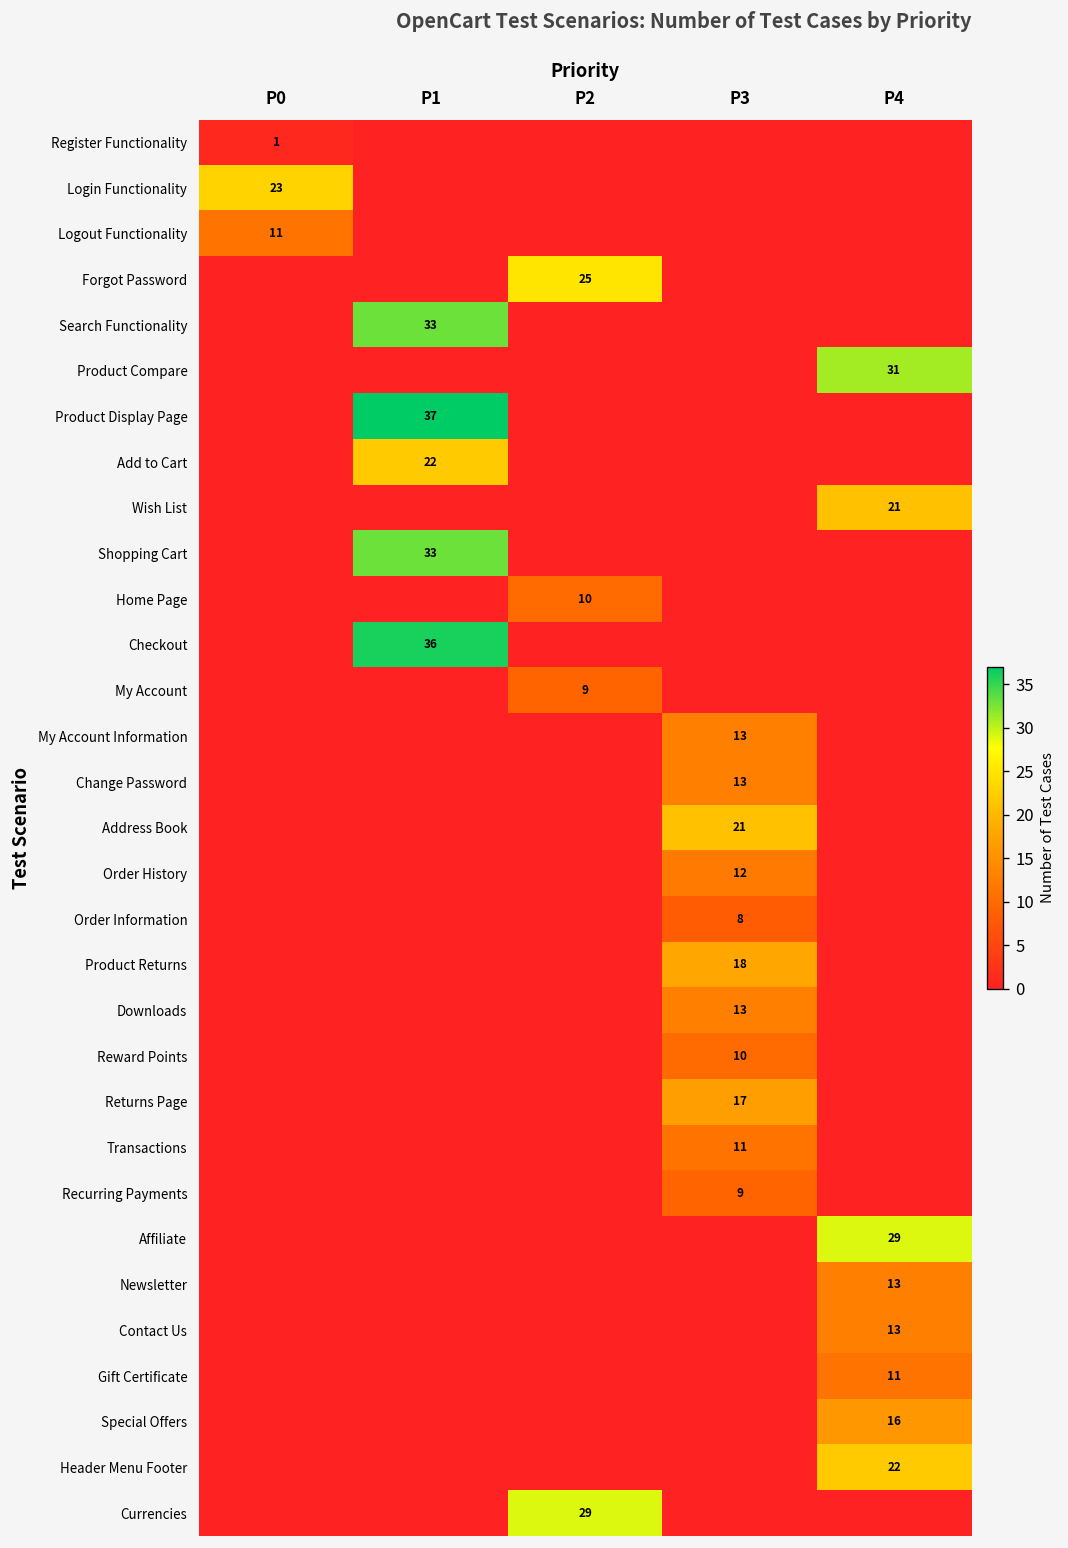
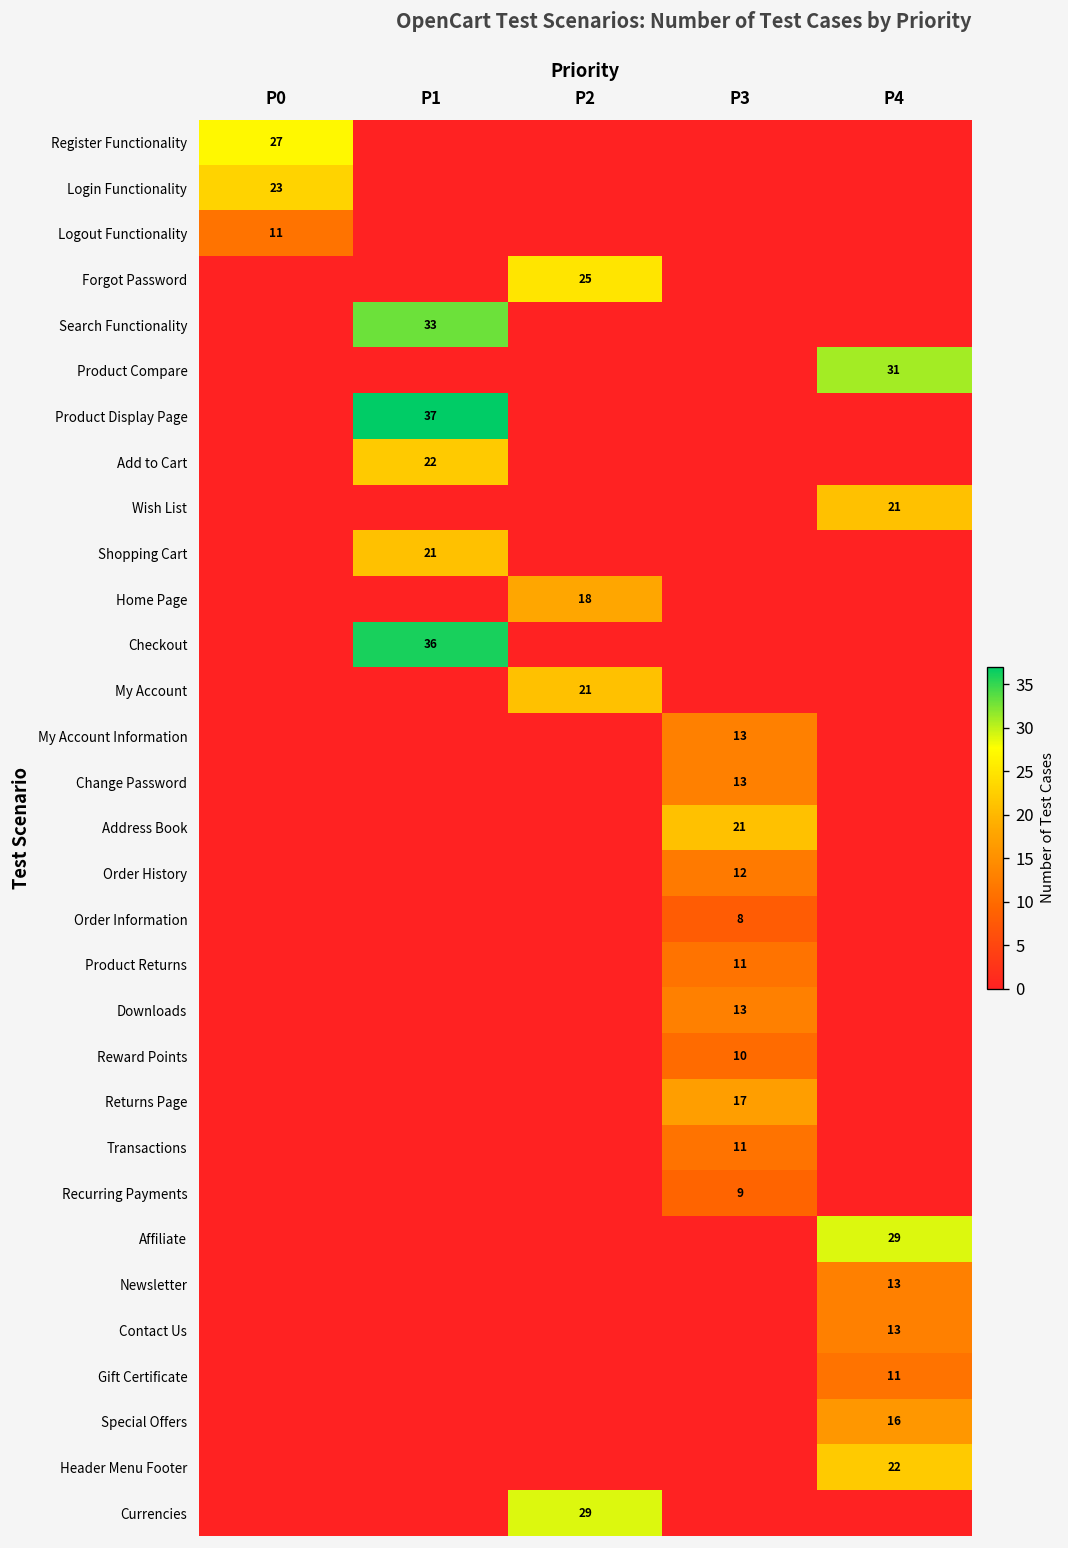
Register Functionality, P0: 1 -> 27
Shopping Cart, P1: 33 -> 21
Home Page, P2: 10 -> 18
My Account, P2: 9 -> 21
Product Returns, P3: 18 -> 11
